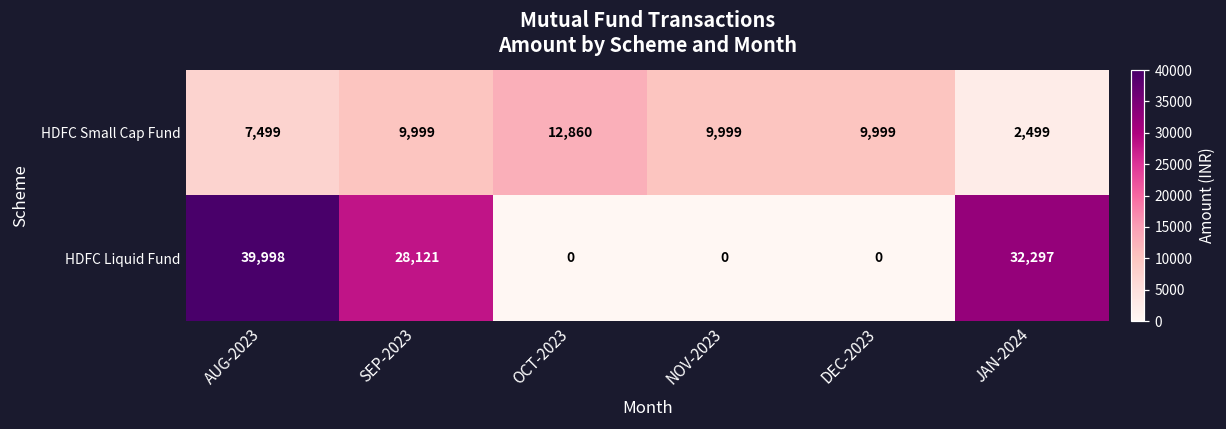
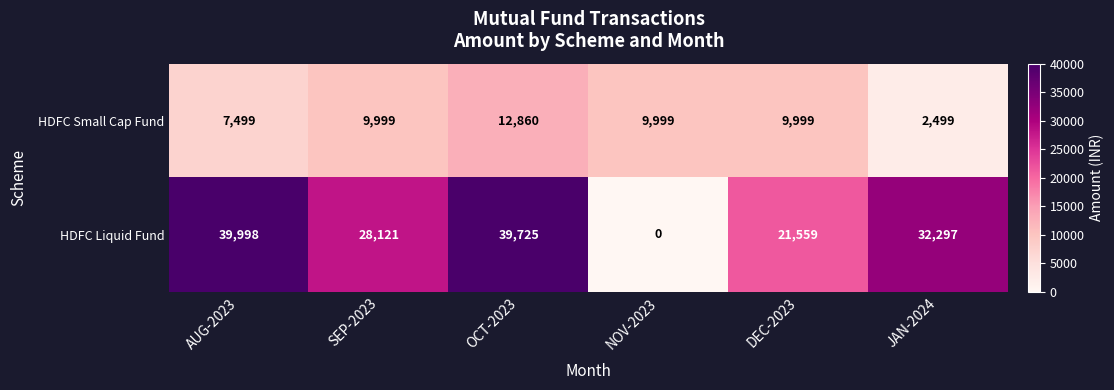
HDFC Liquid Fund, OCT-2023: 0 -> 39,725
HDFC Liquid Fund, DEC-2023: 0 -> 21,559
